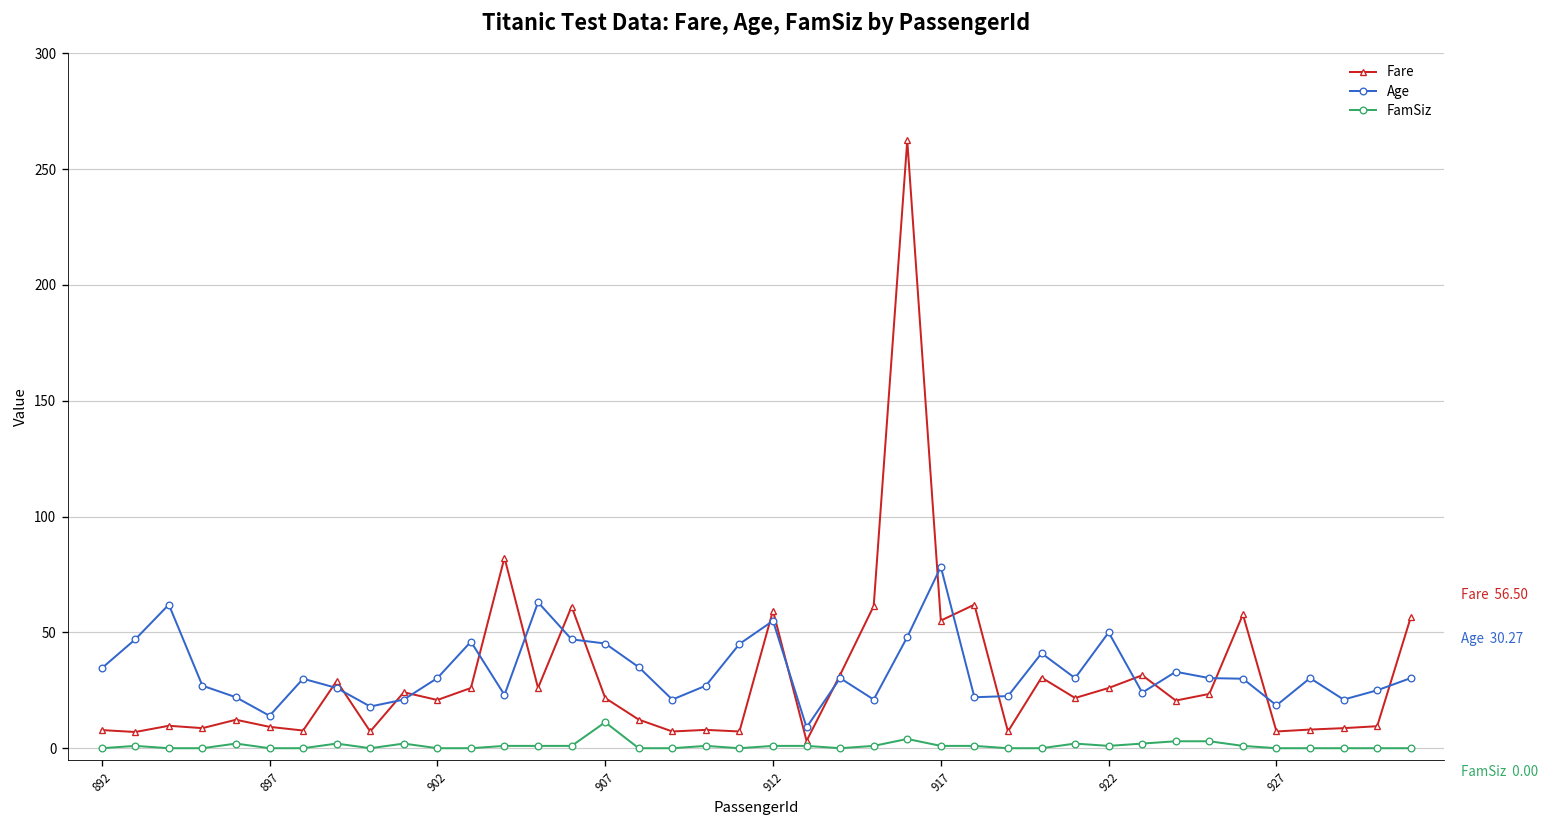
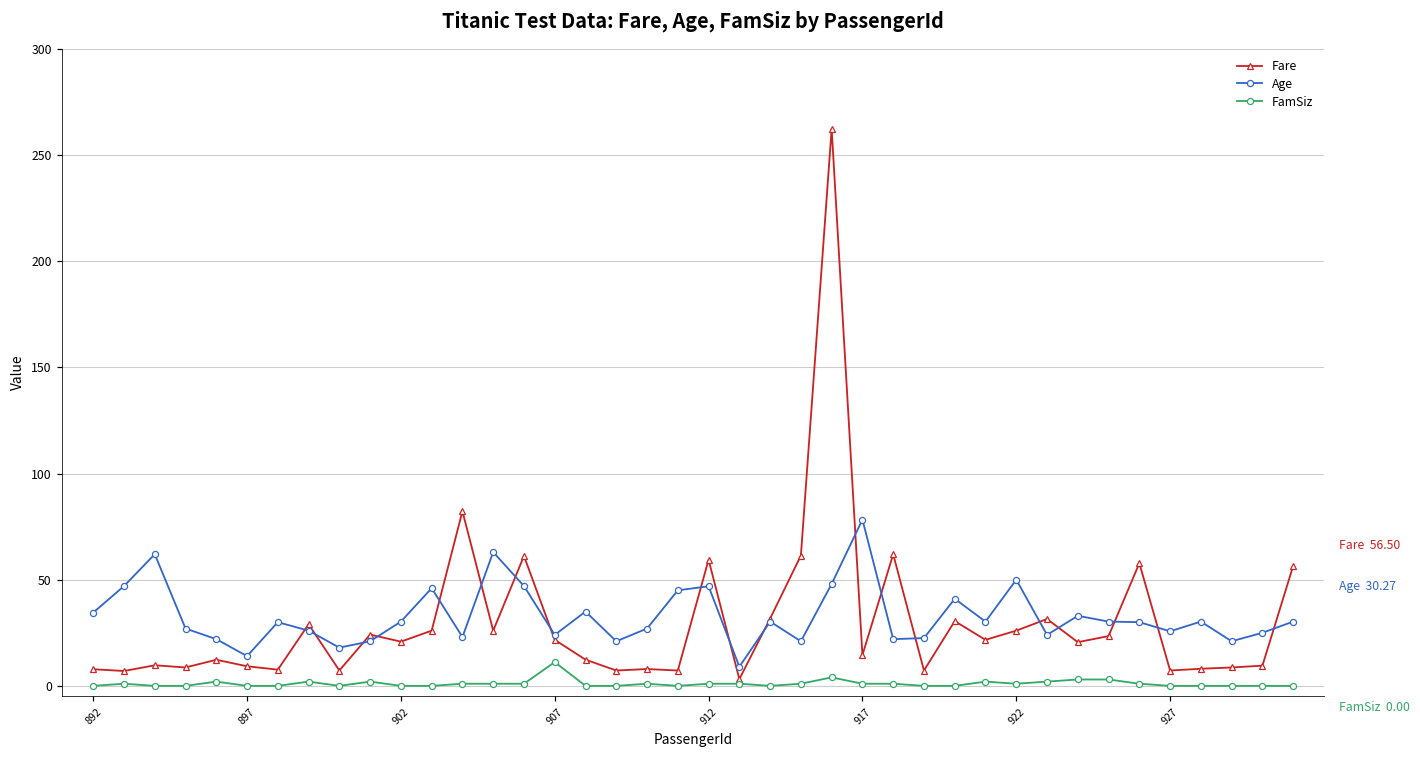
Age, 907: 45 -> 24
Age, 912: 55 -> 47
Fare, 917: 55 -> 15
Age, 927: 19 -> 26
